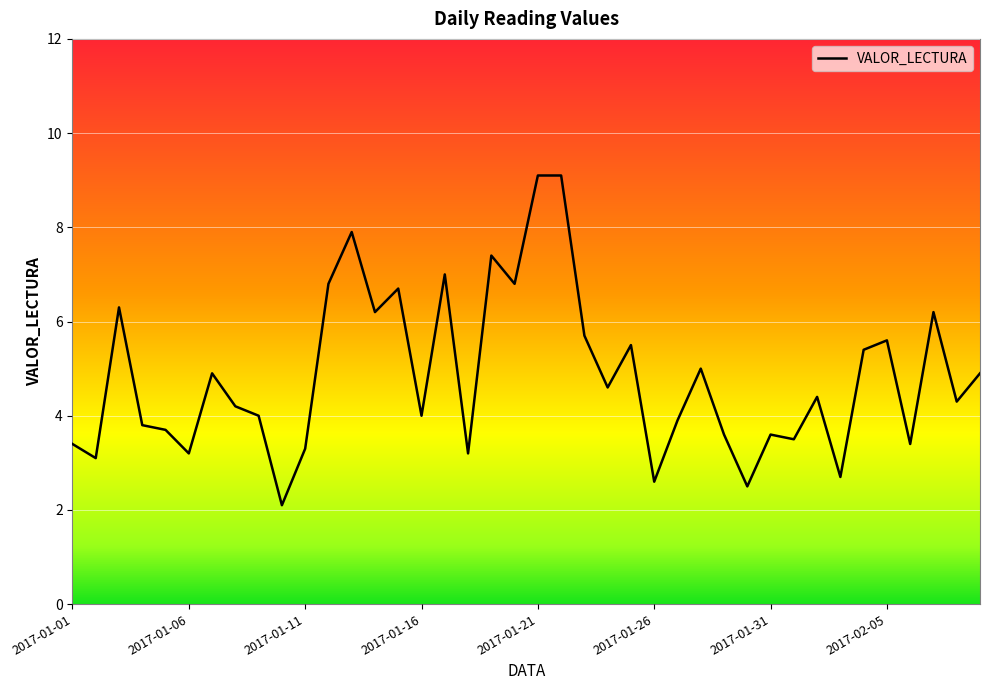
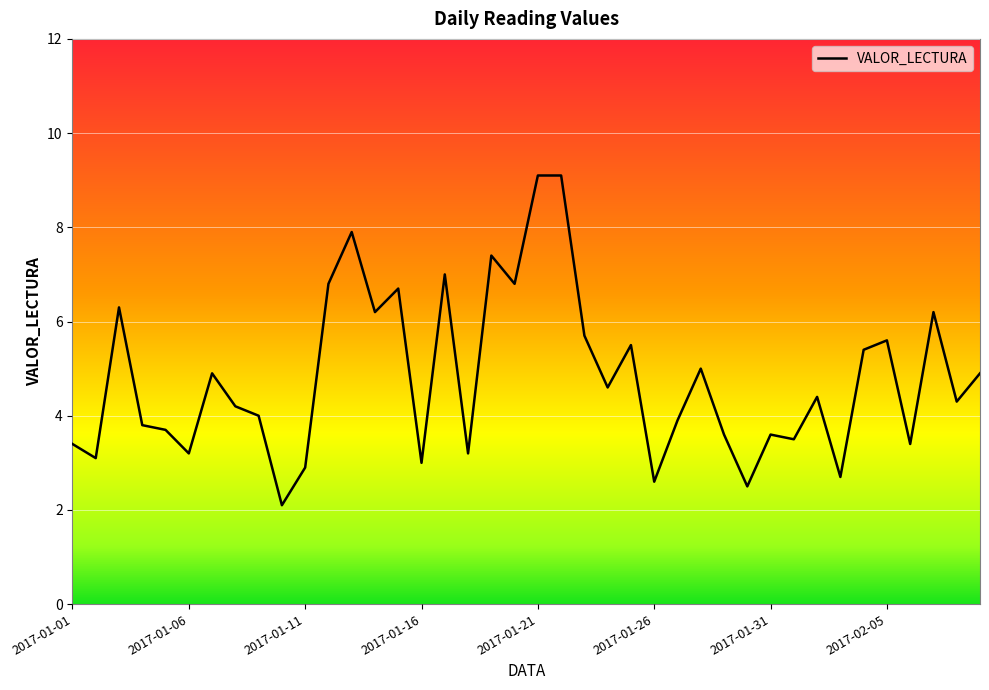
2017-01-11: 3.3 -> 2.9
2017-01-16: 4 -> 3
